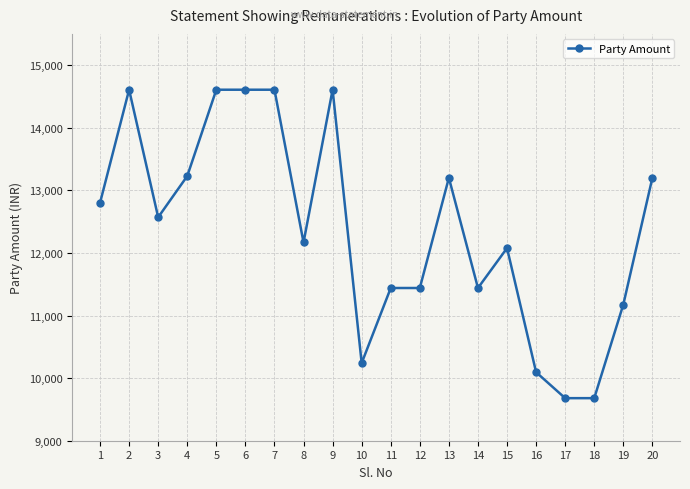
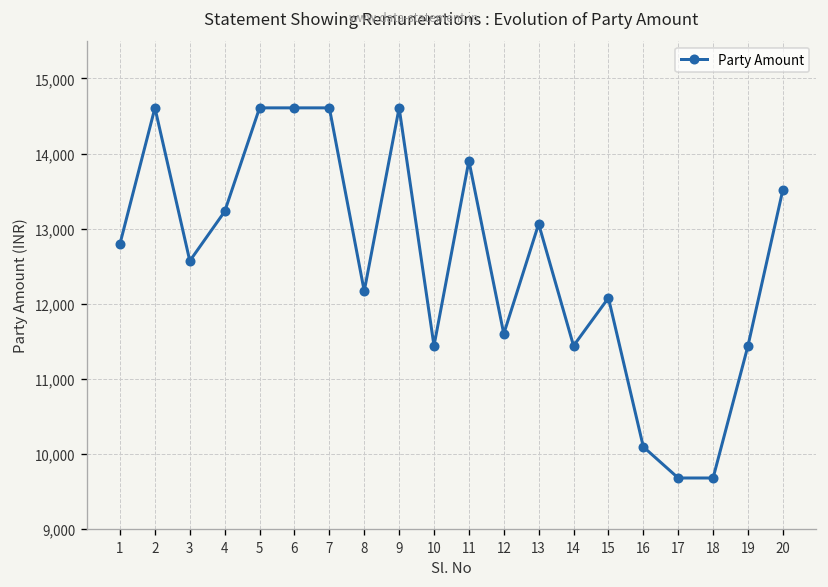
10: 10,200 -> 11,400
11: 11,400 -> 13,900
12: 11,400 -> 11,600
13: 13,200 -> 13,100
19: 11,200 -> 11,400
20: 13,200 -> 13,500
